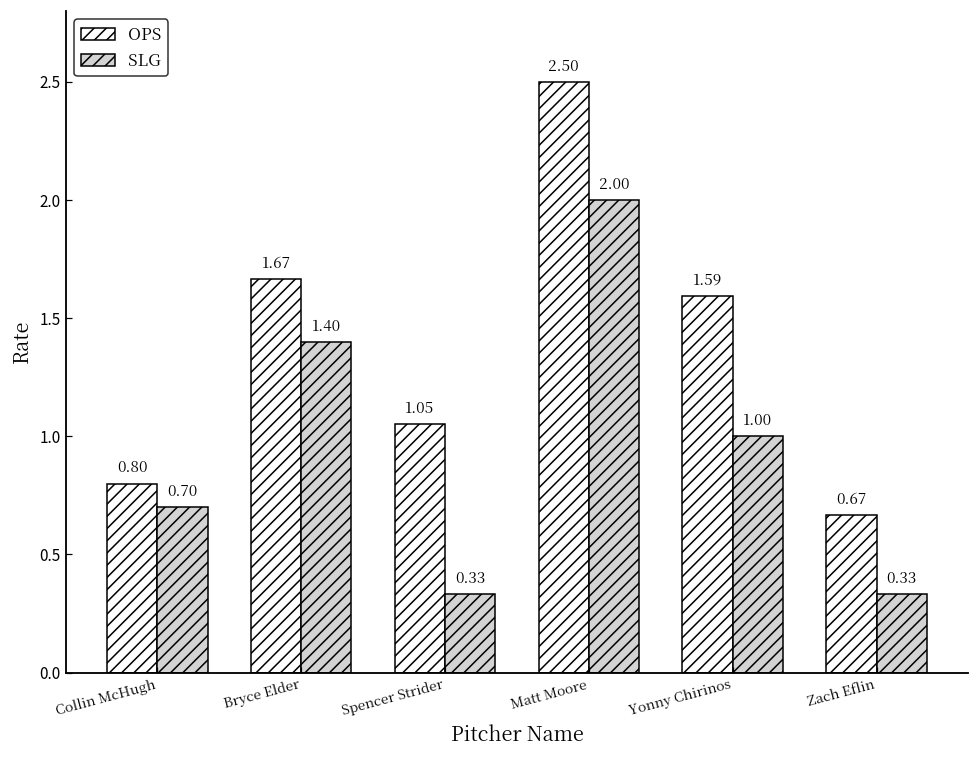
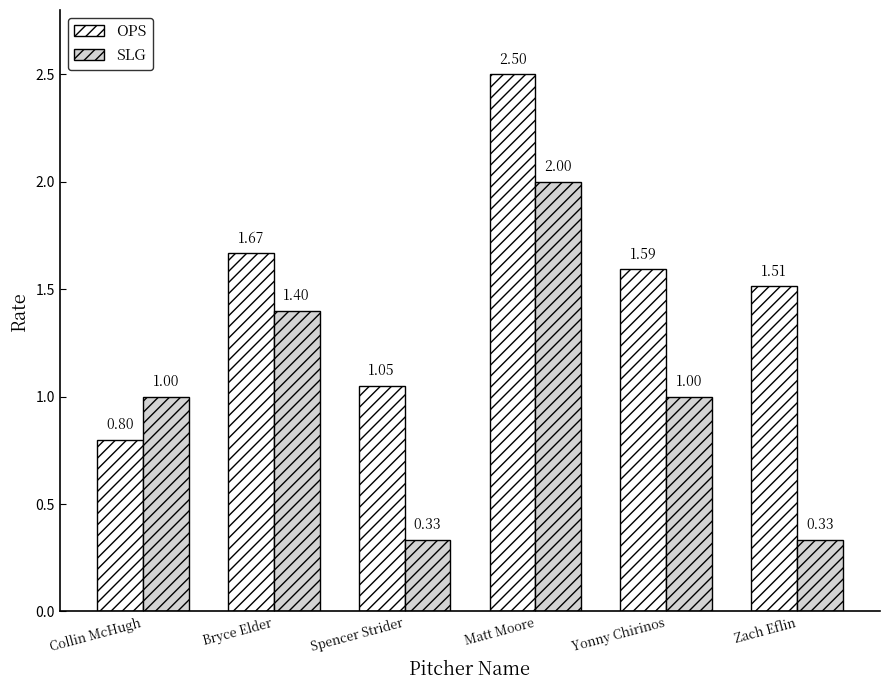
SLG, Collin McHugh: 0.70 -> 1.00
OPS, Zach Eflin: 0.67 -> 1.51
